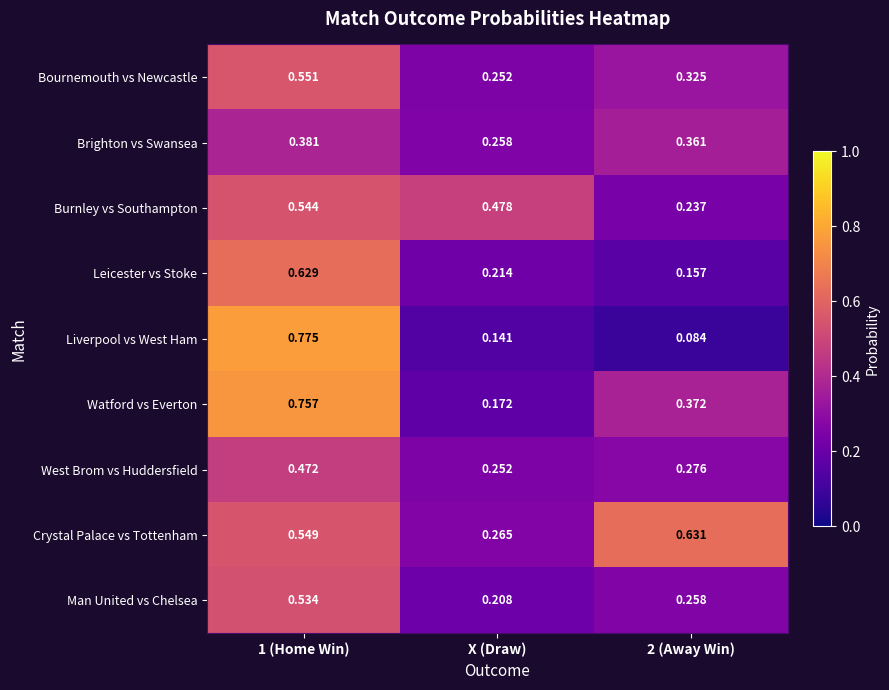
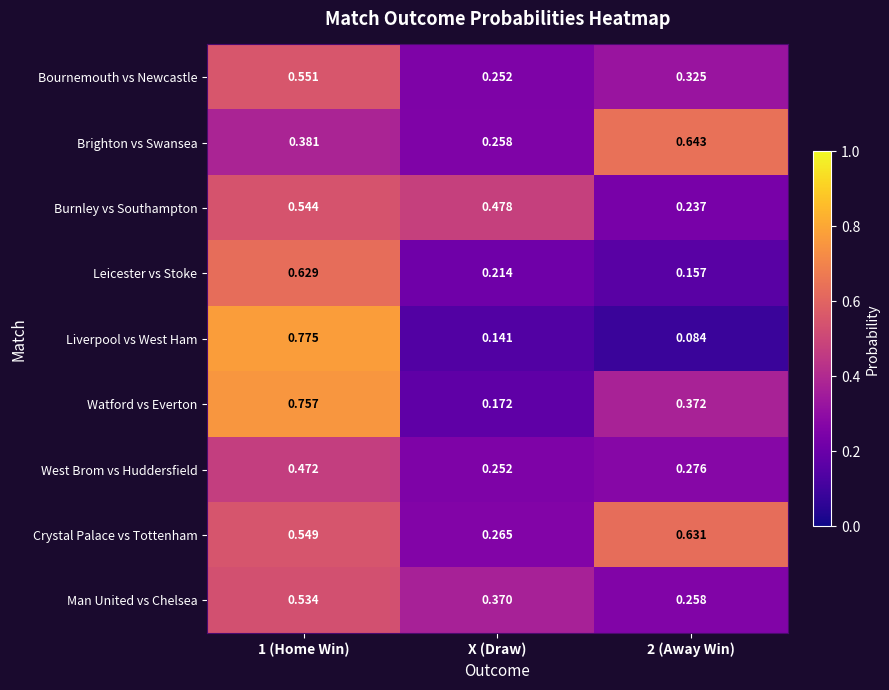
Brighton vs Swansea, 2 (Away Win): 0.361 -> 0.643
Man United vs Chelsea, X (Draw): 0.208 -> 0.370
